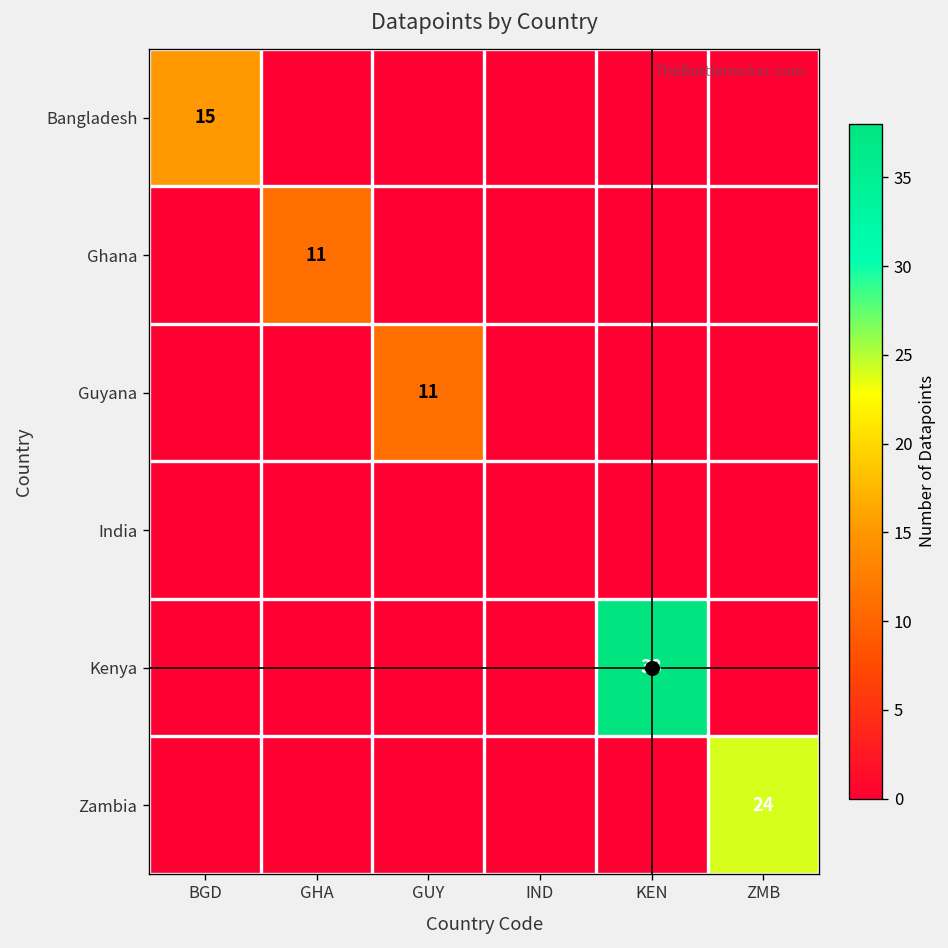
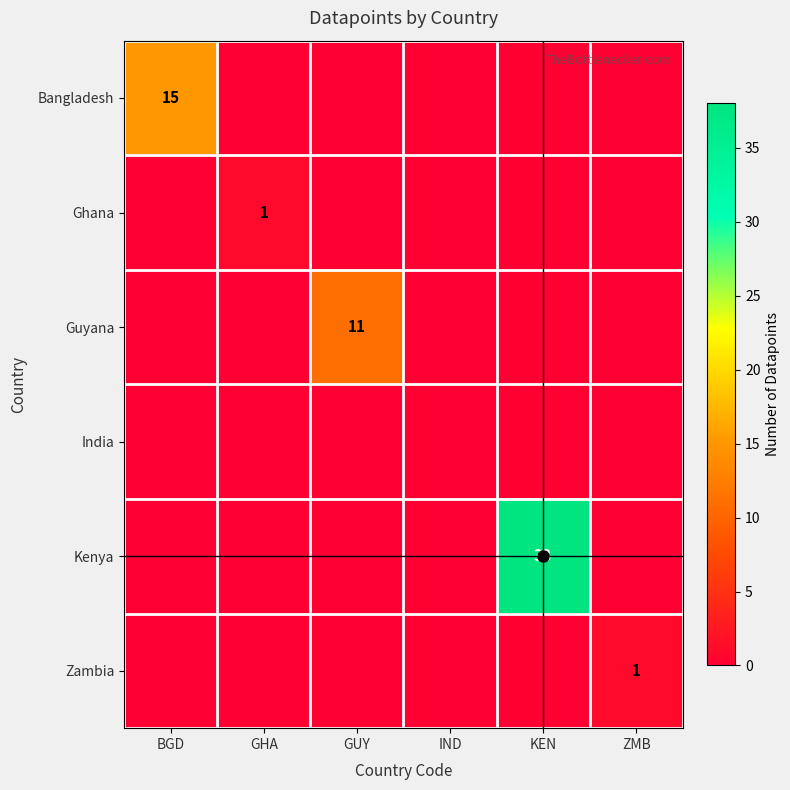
Ghana, GHA: 11 -> 1
Zambia, ZMB: 24 -> 1
